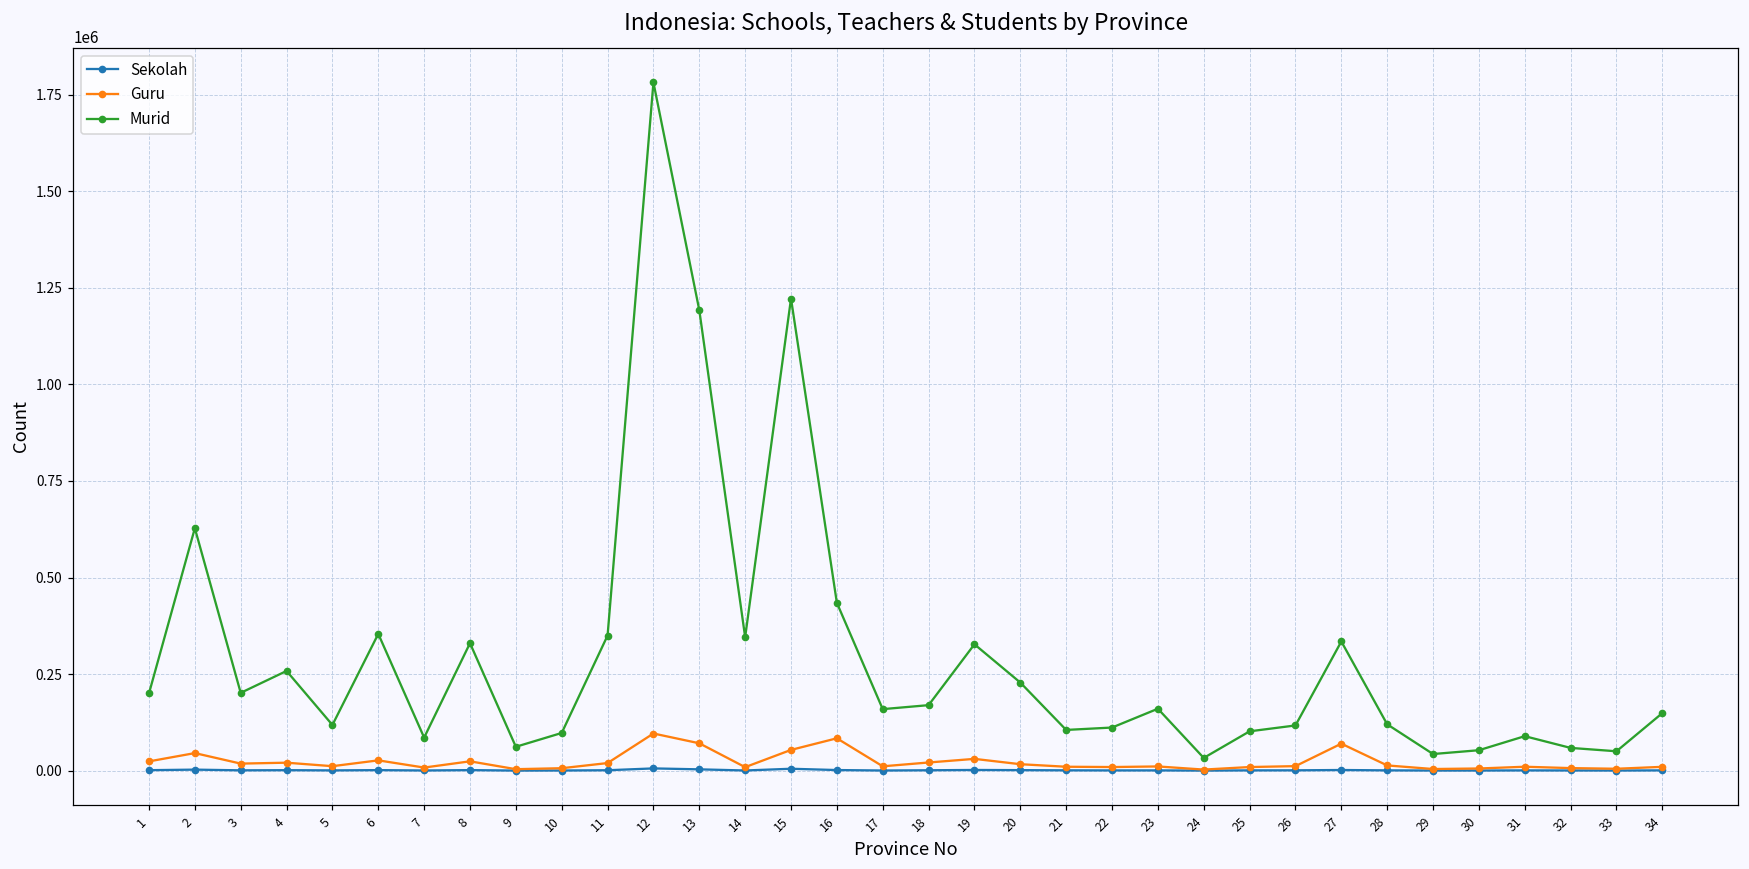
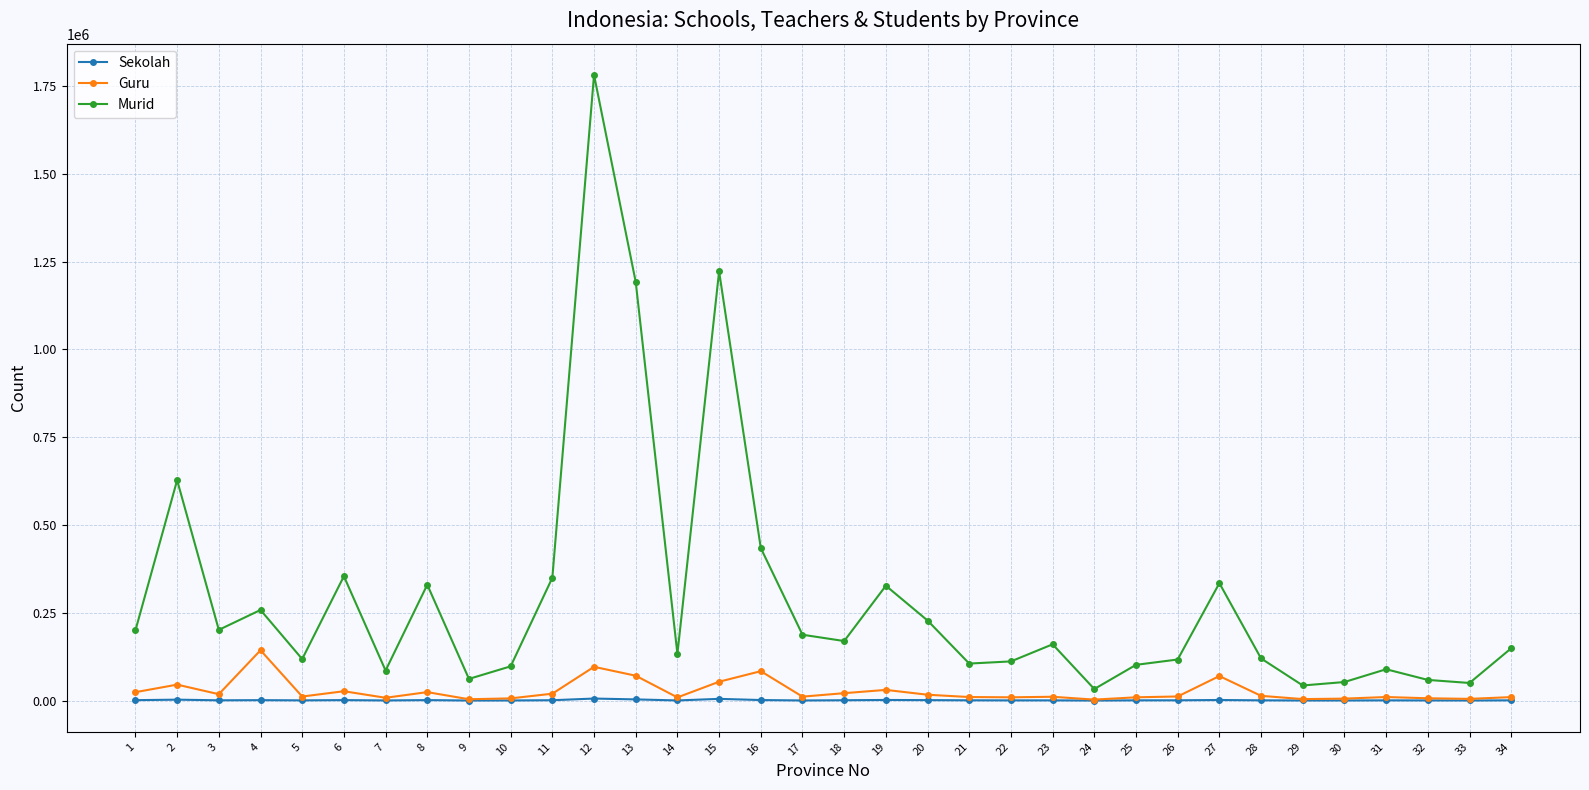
Guru, 4: 20000 -> 140000
Murid, 14: 350000 -> 130000
Murid, 17: 160000 -> 190000
